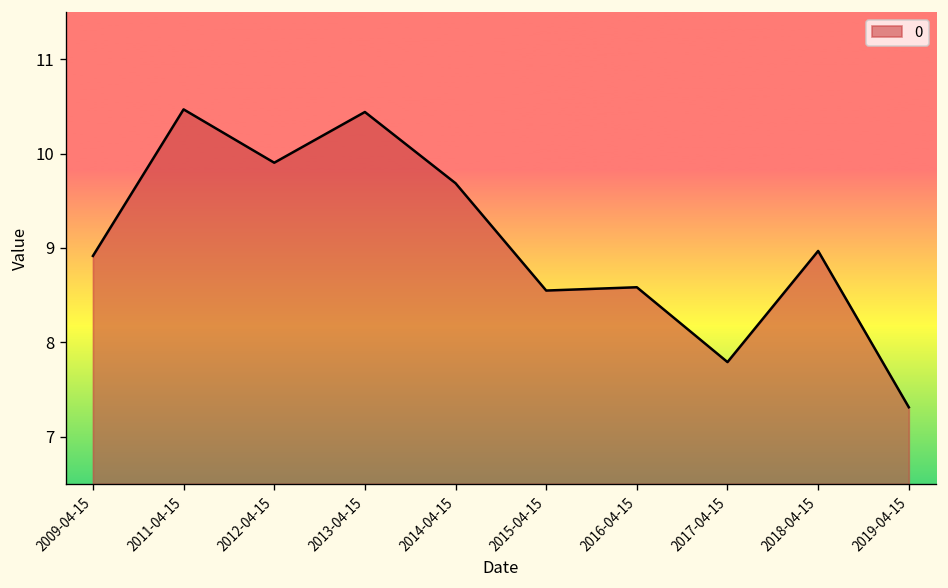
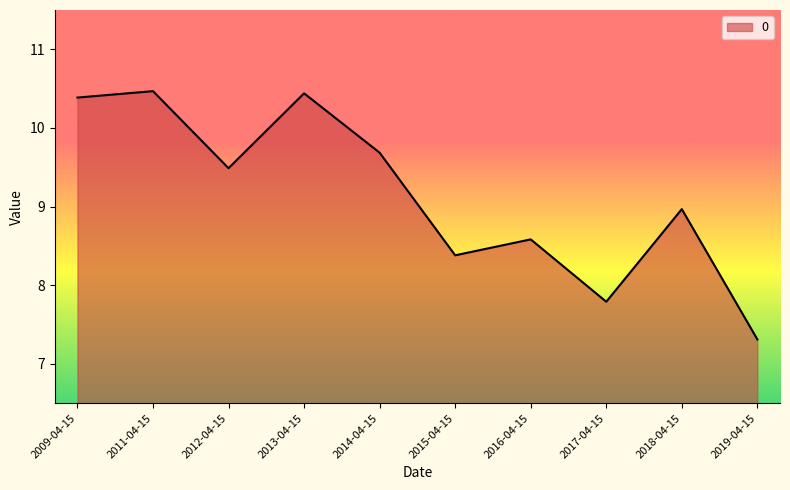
2009-04-15: 8.9 -> 10.4
2012-04-15: 9.9 -> 9.5
2015-04-15: 8.5 -> 8.4
